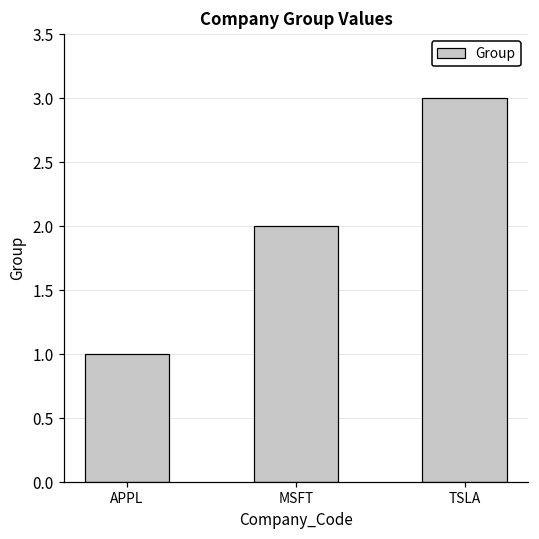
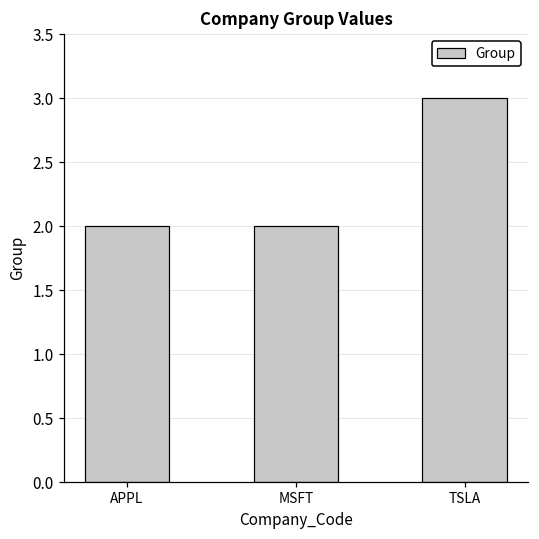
APPL: 1 -> 2
